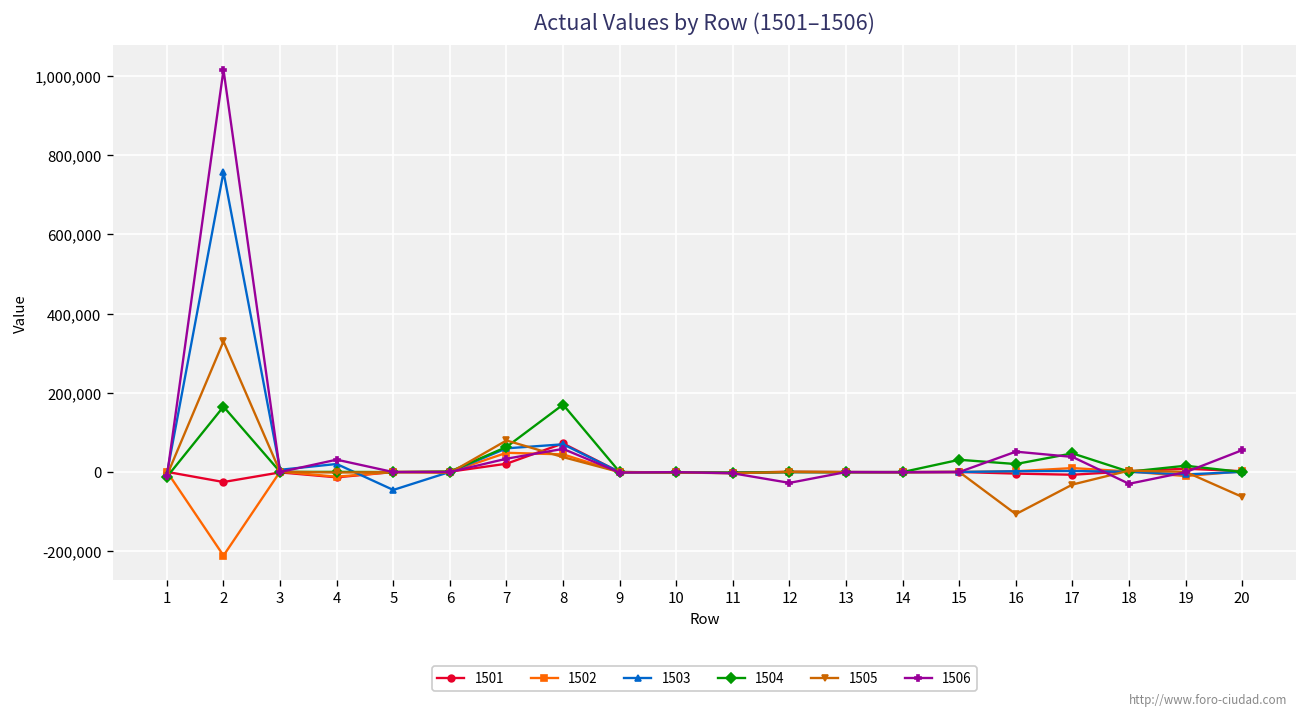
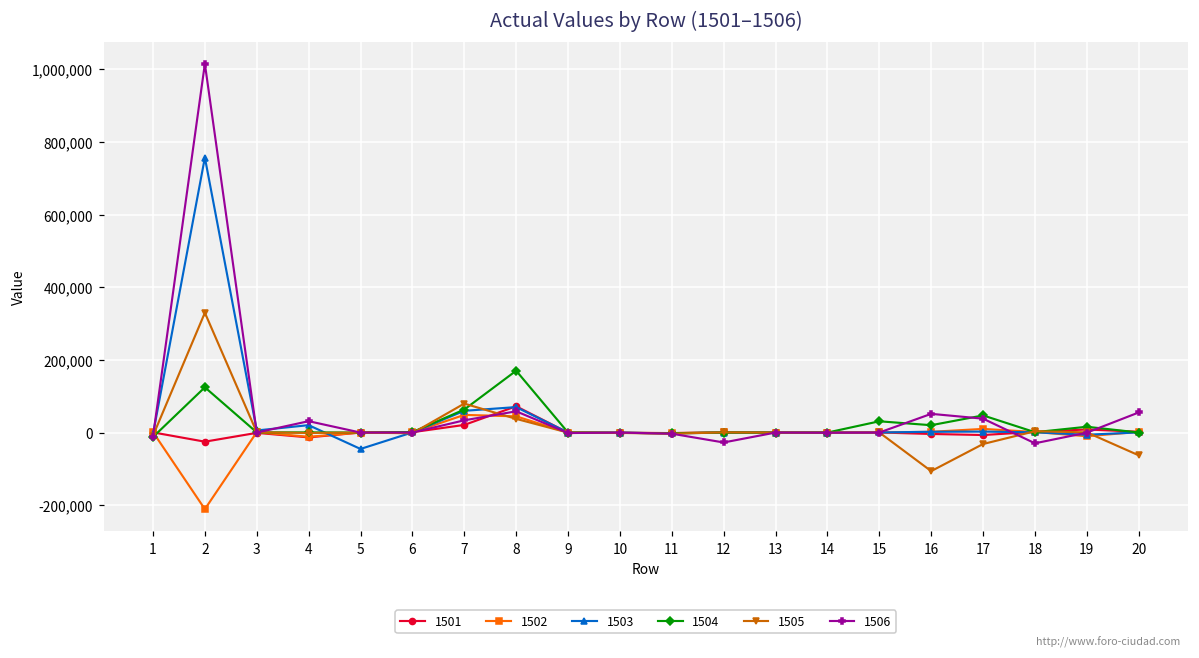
1504, 2: 170,000 -> 120,000
